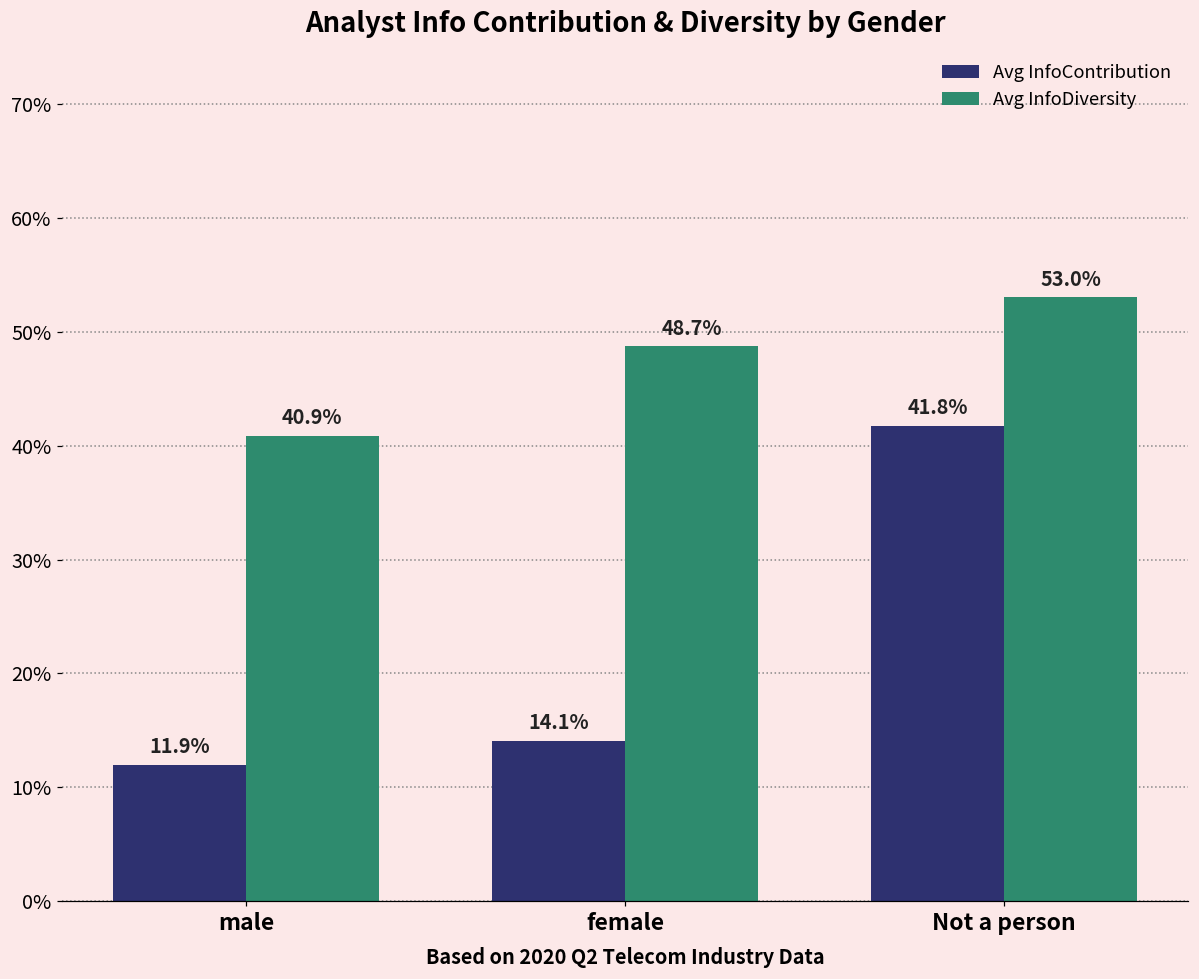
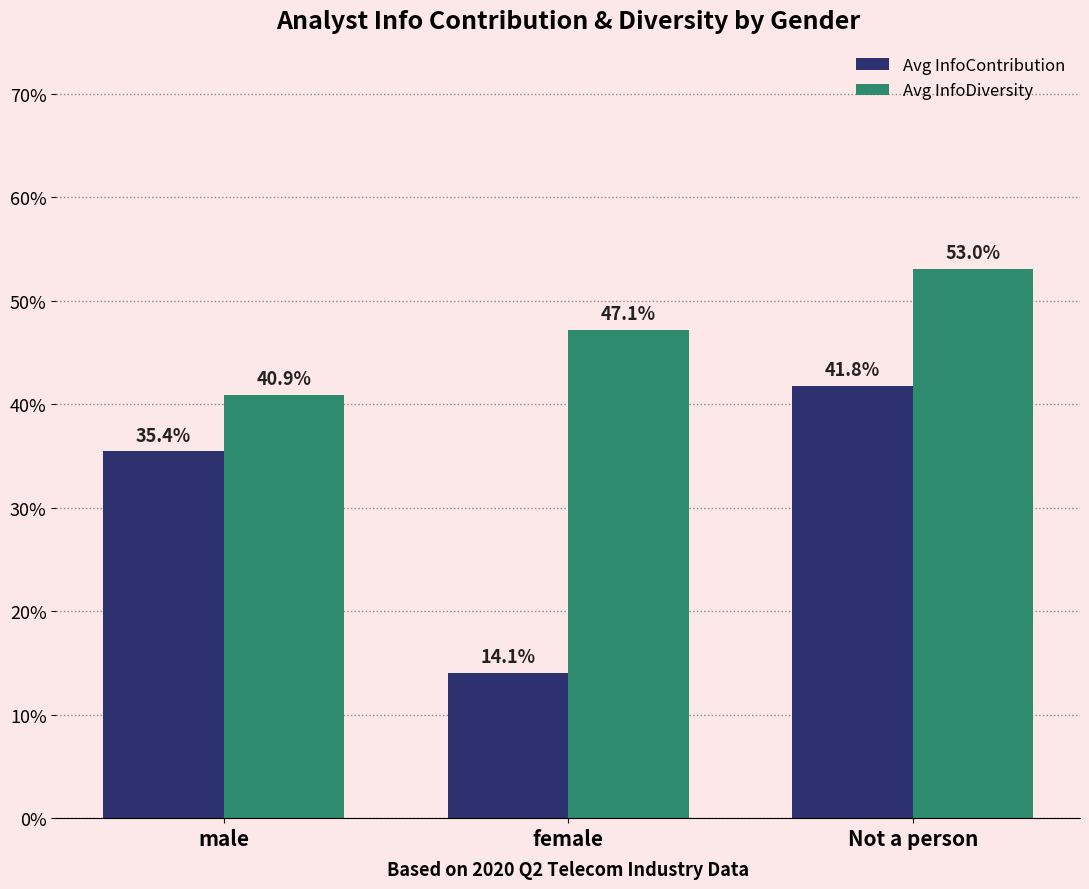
Avg InfoContribution, male: 11.9% -> 35.4%
Avg InfoDiversity, female: 48.7% -> 47.1%
